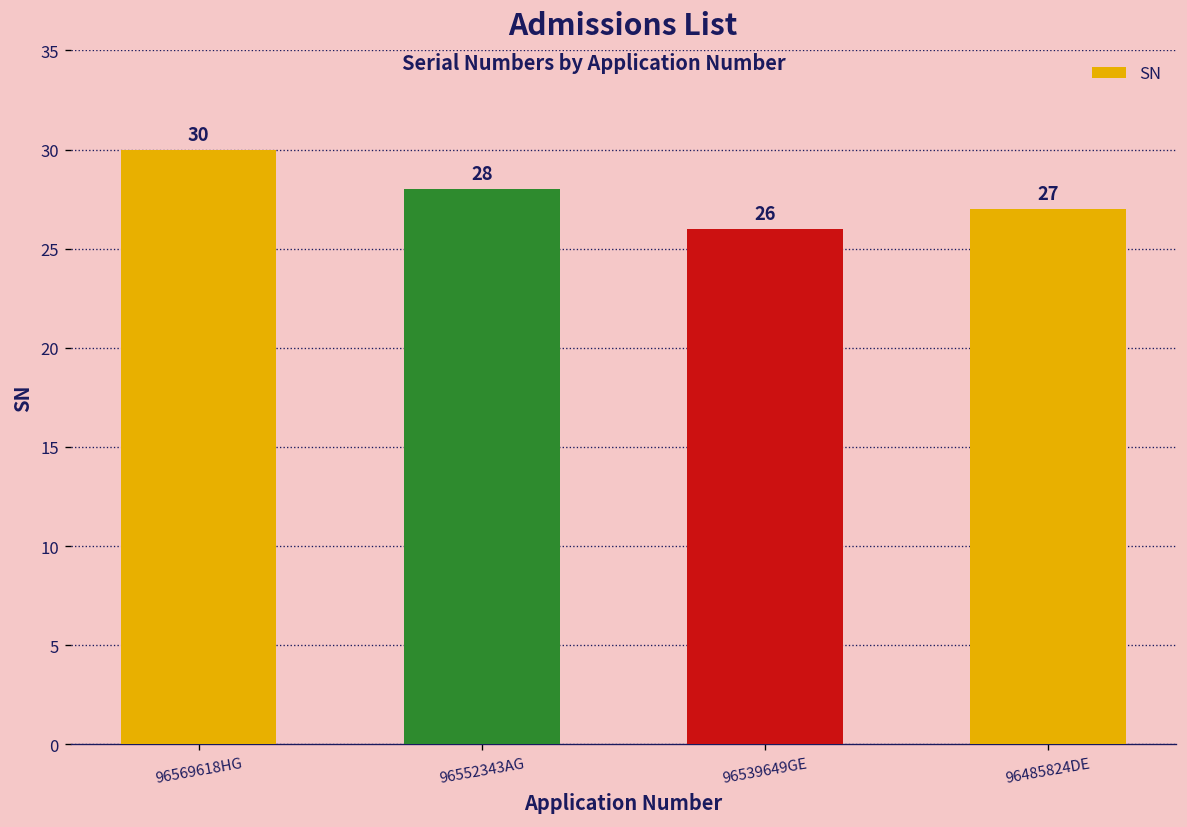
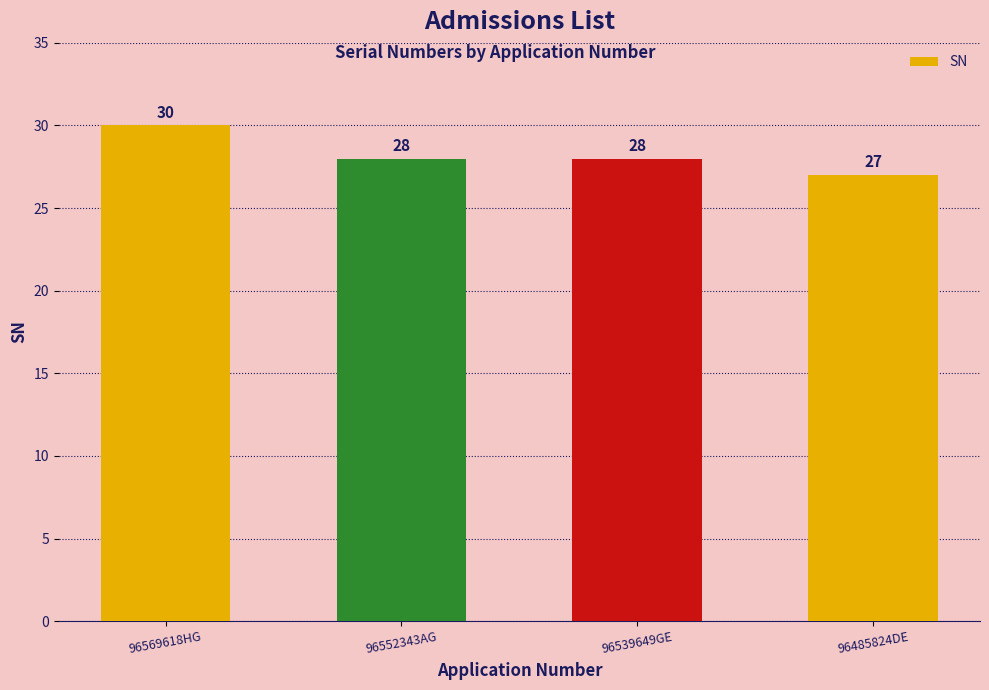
96539649GE: 26 -> 28
